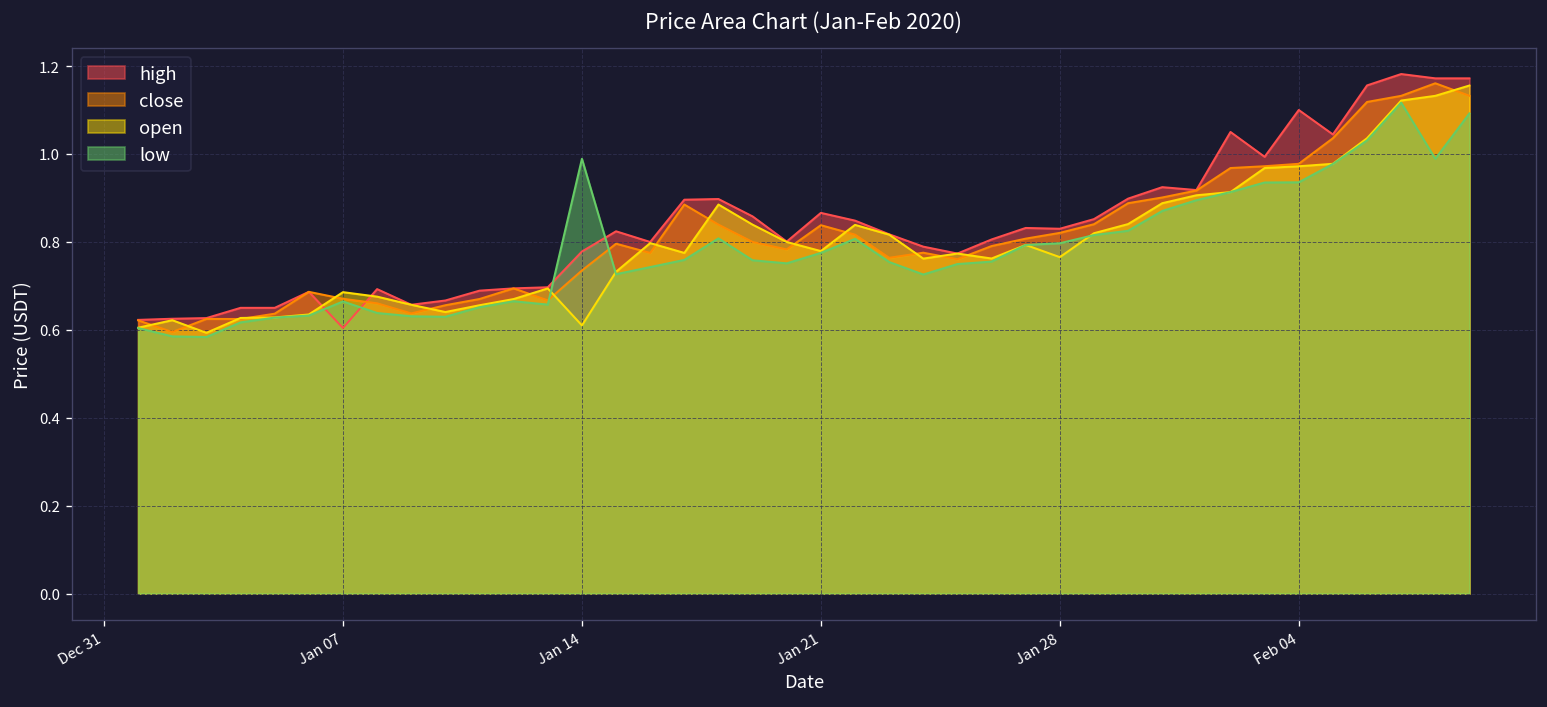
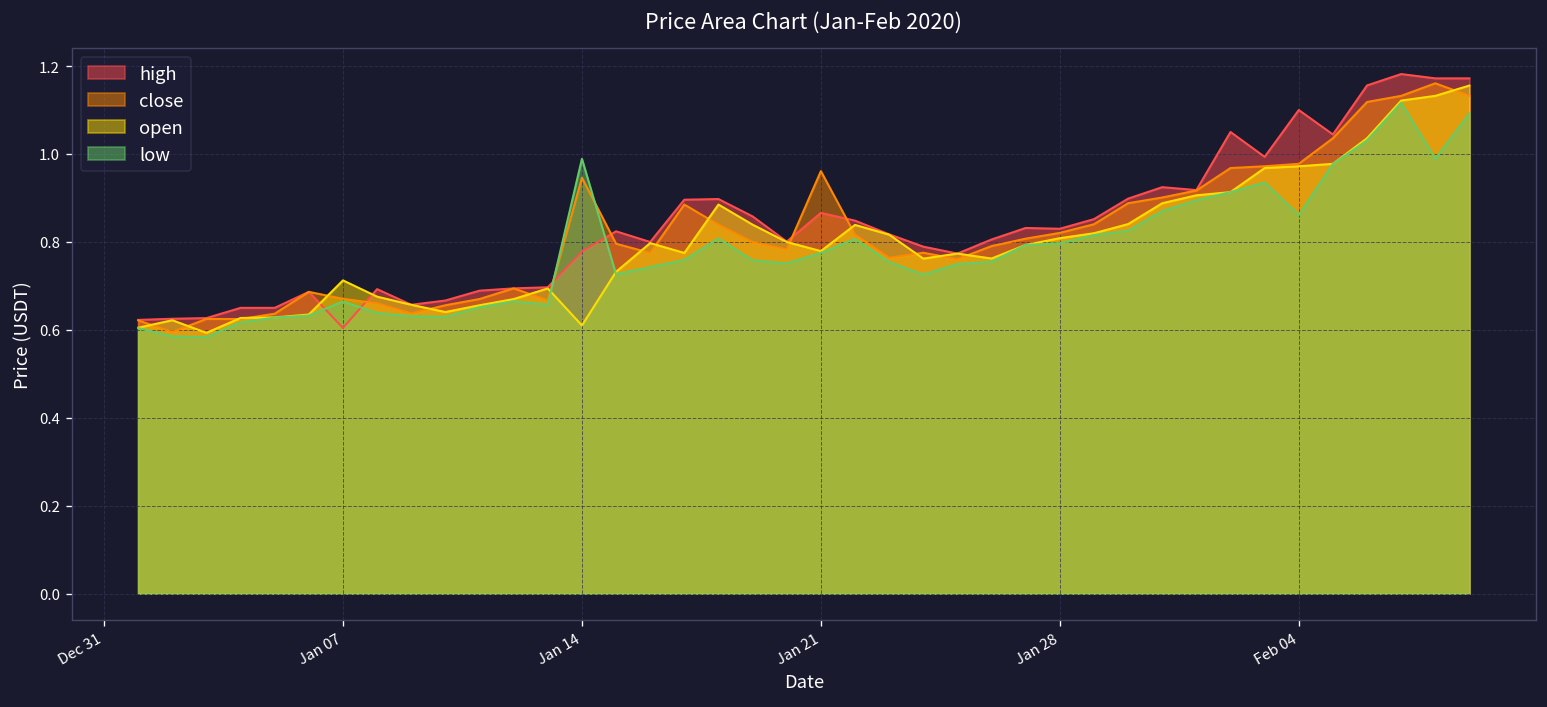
open, Jan 07: 0.69 -> 0.71
close, Jan 14: 0.74 -> 0.95
close, Jan 21: 0.84 -> 0.96
open, Jan 28: 0.77 -> 0.81
low, Feb 04: 0.94 -> 0.86
